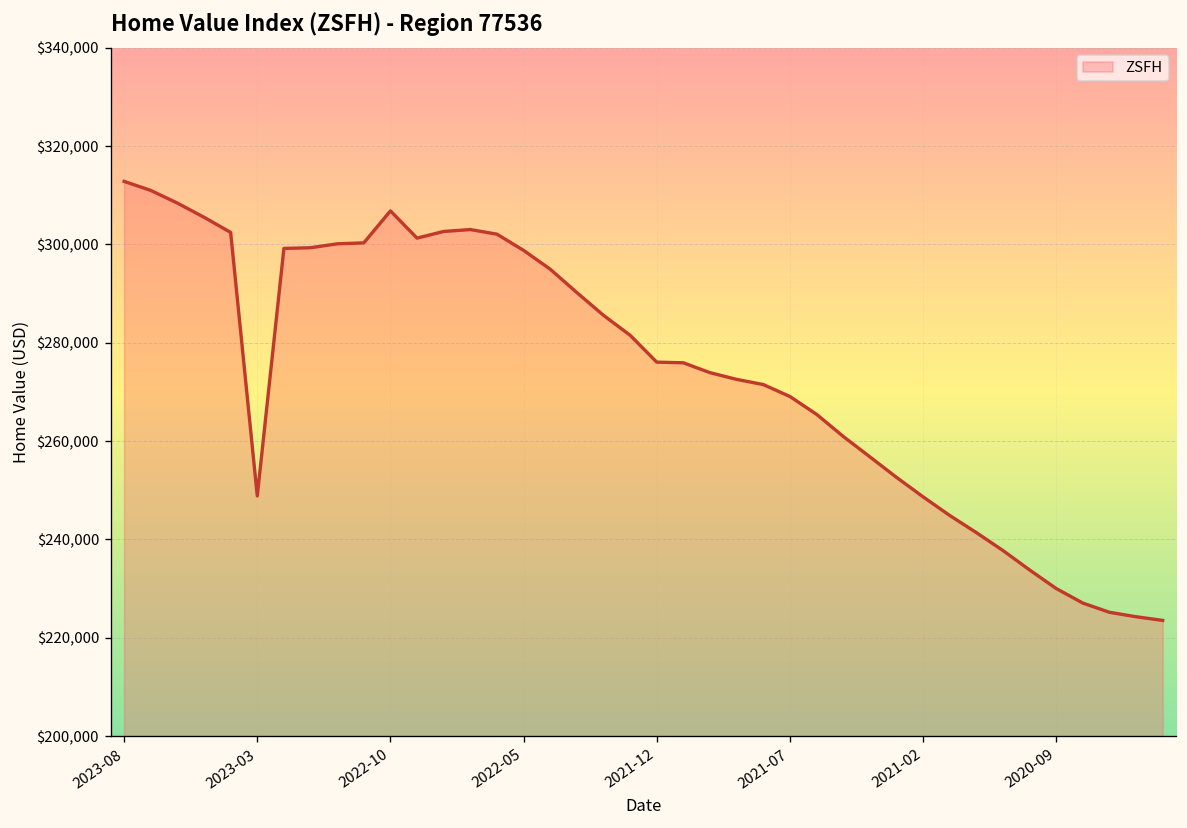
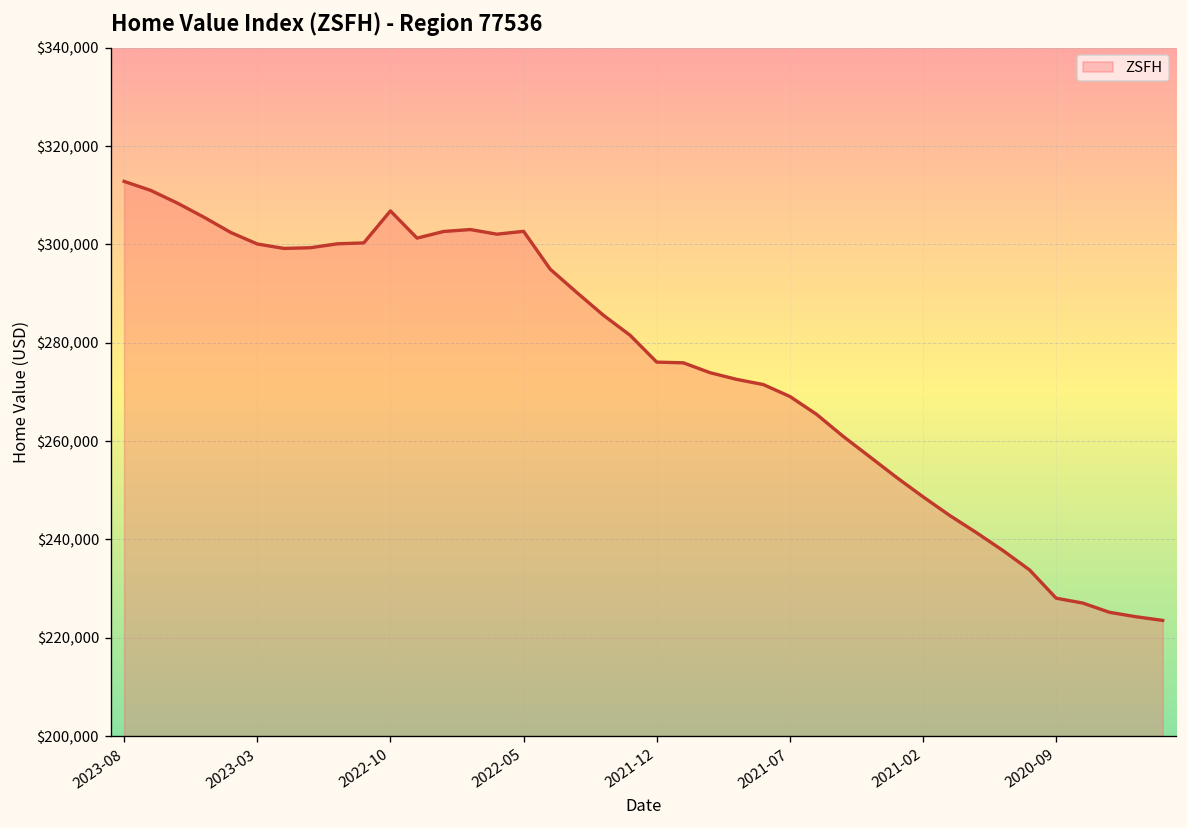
2023-03: $249,000 -> $300,000
2022-05: $299,000 -> $303,000
2020-09: $230,000 -> $228,000
